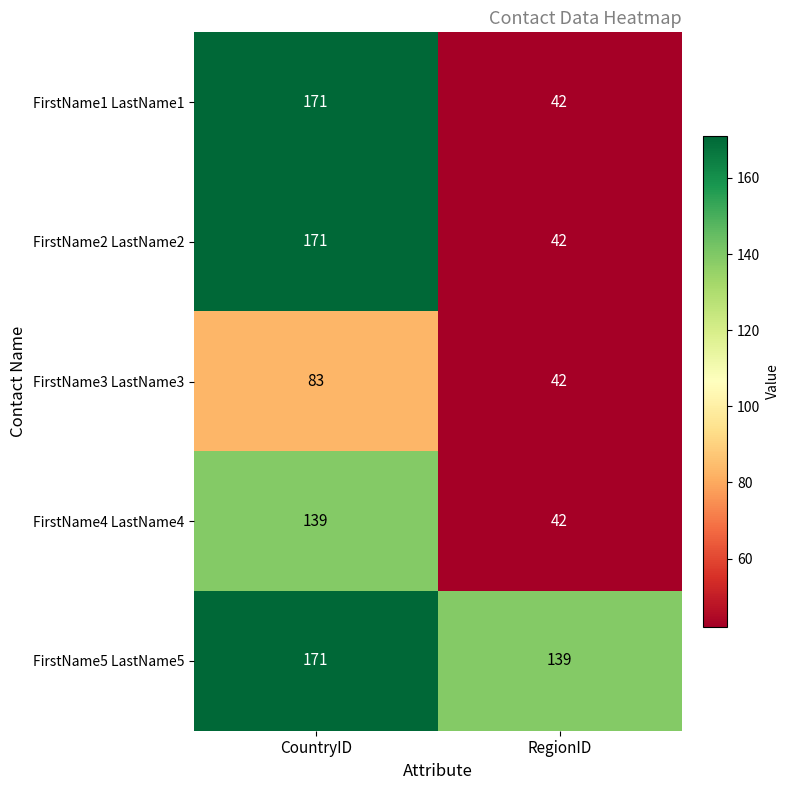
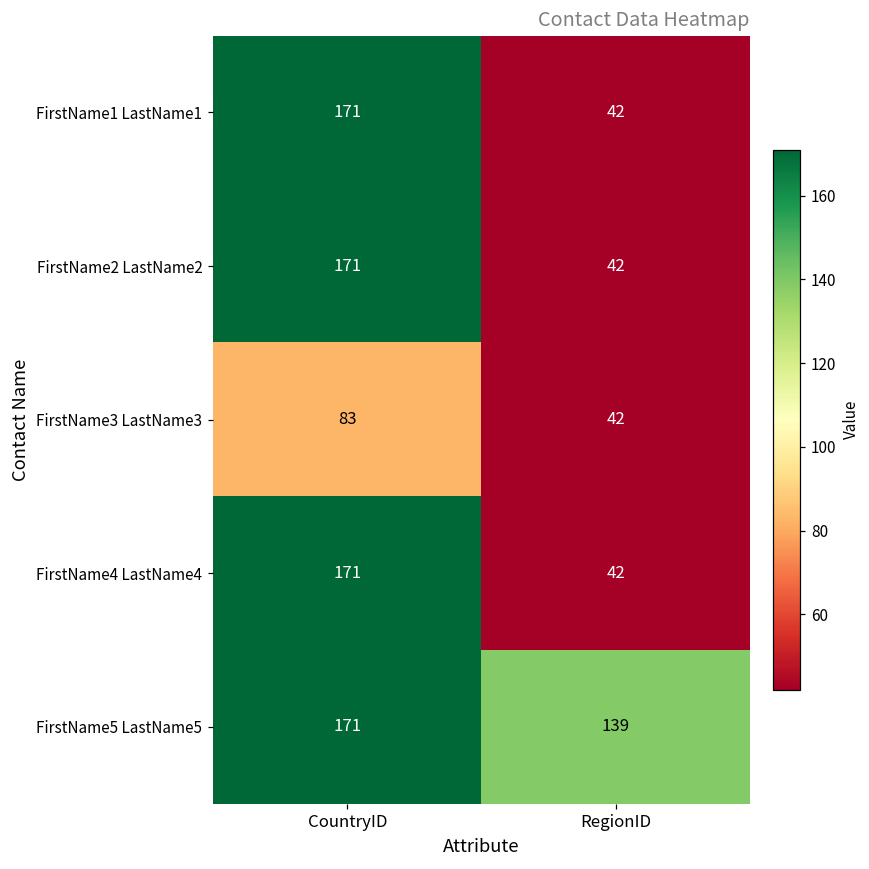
FirstName4 LastName4, CountryID: 139 -> 171
